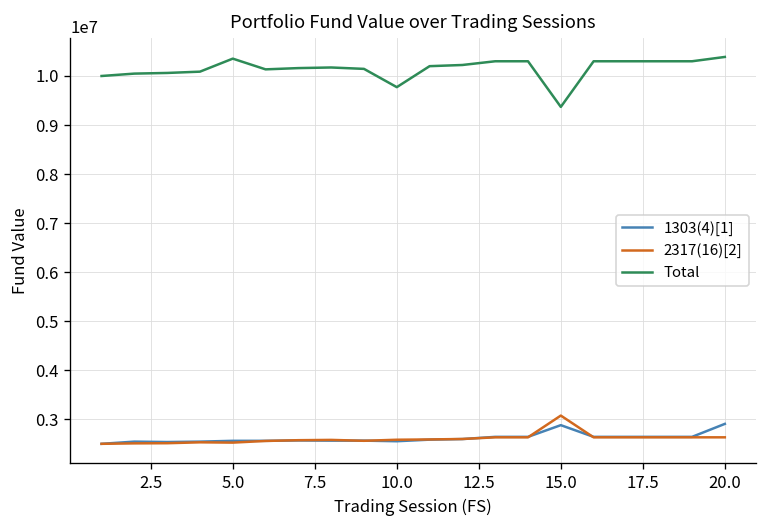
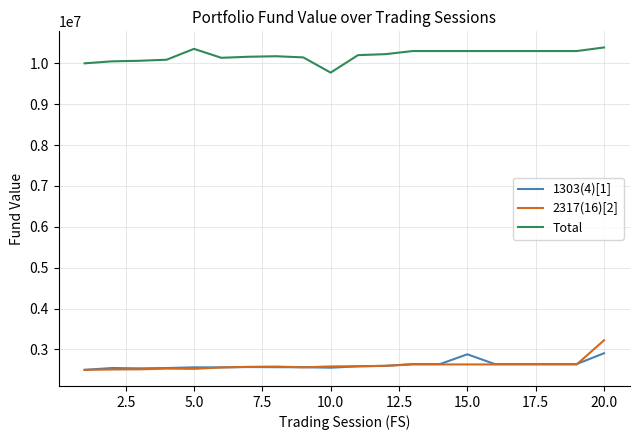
2317(16)[2], 15.0: 3100000 -> 2600000
Total, 15.0: 9400000 -> 10300000
2317(16)[2], 20.0: 2600000 -> 3200000
